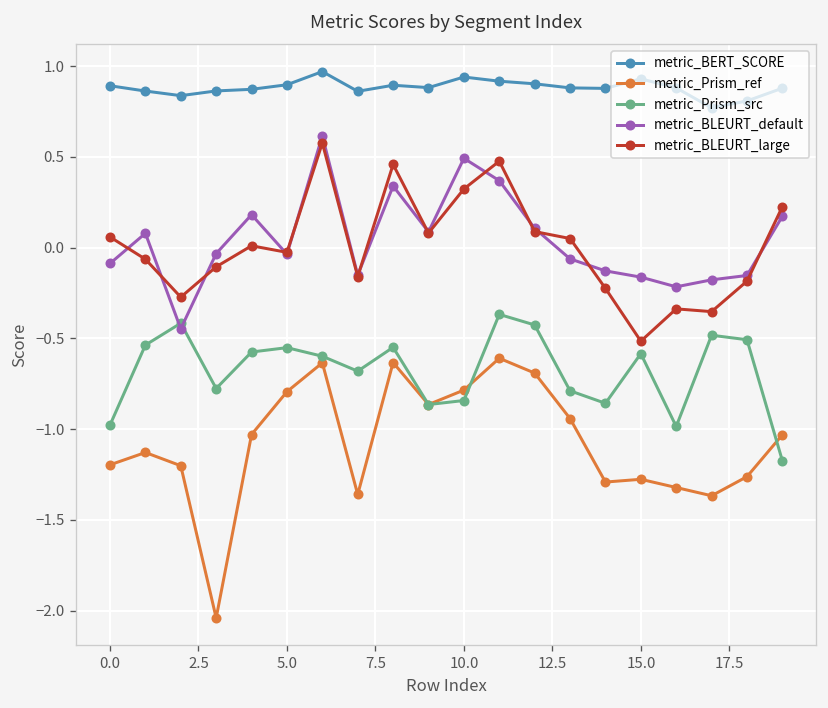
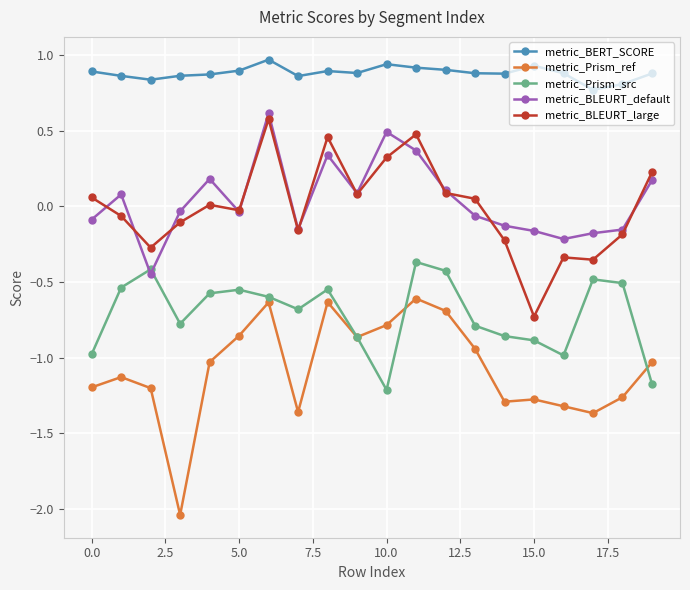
metric_Prism_ref, 5.0: -0.79 -> -0.86
metric_Prism_src, 10.0: -0.84 -> -1.21
metric_Prism_src, 15.0: -0.58 -> -0.89
metric_BLEURT_large, 15.0: -0.52 -> -0.73
